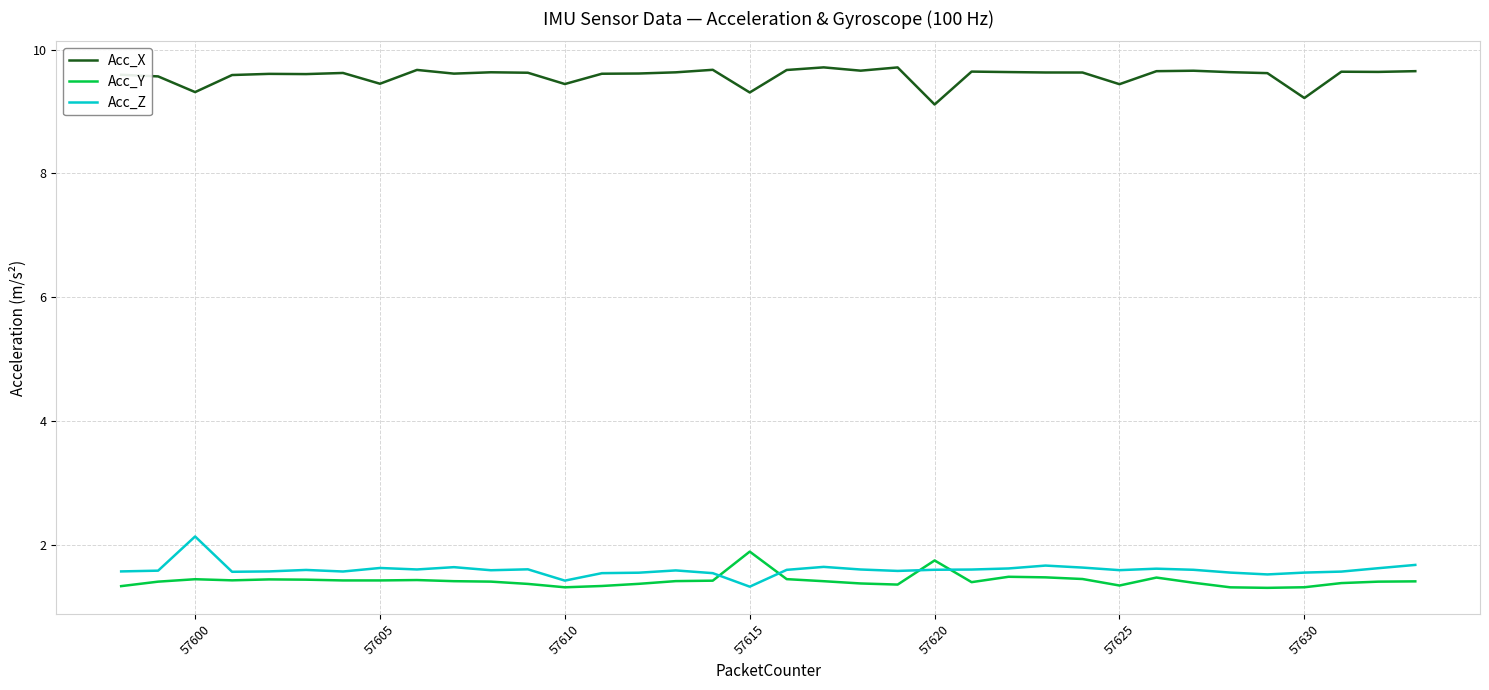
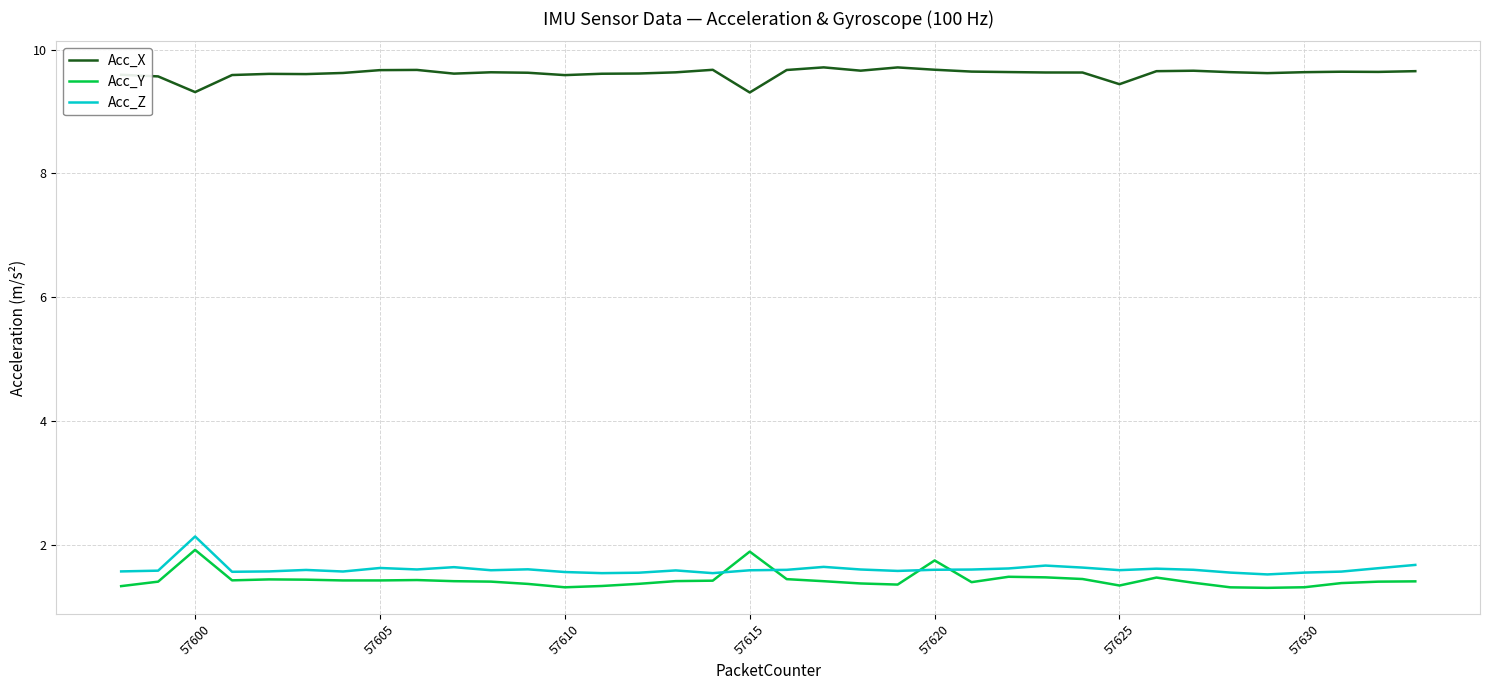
Acc_Y, 57600: 1.4 -> 1.9
Acc_X, 57605: 9.5 -> 9.7
Acc_X, 57610: 9.4 -> 9.6
Acc_Z, 57610: 1.4 -> 1.6
Acc_Z, 57615: 1.3 -> 1.6
Acc_X, 57620: 9.1 -> 9.7
Acc_X, 57630: 9.2 -> 9.6
